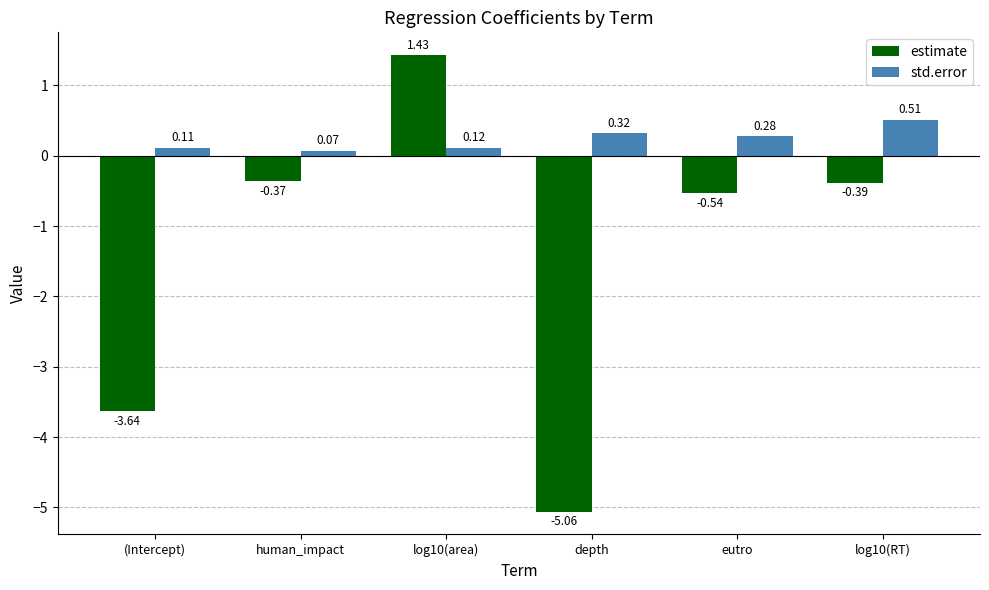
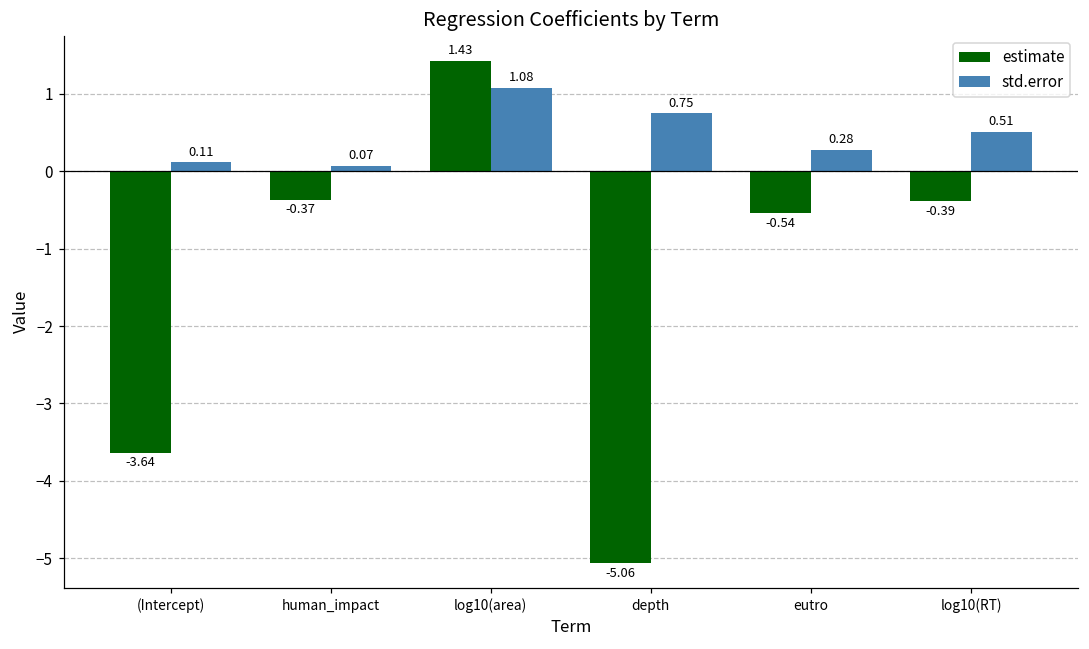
std.error, log10(area): 0.12 -> 1.08
std.error, depth: 0.32 -> 0.75
